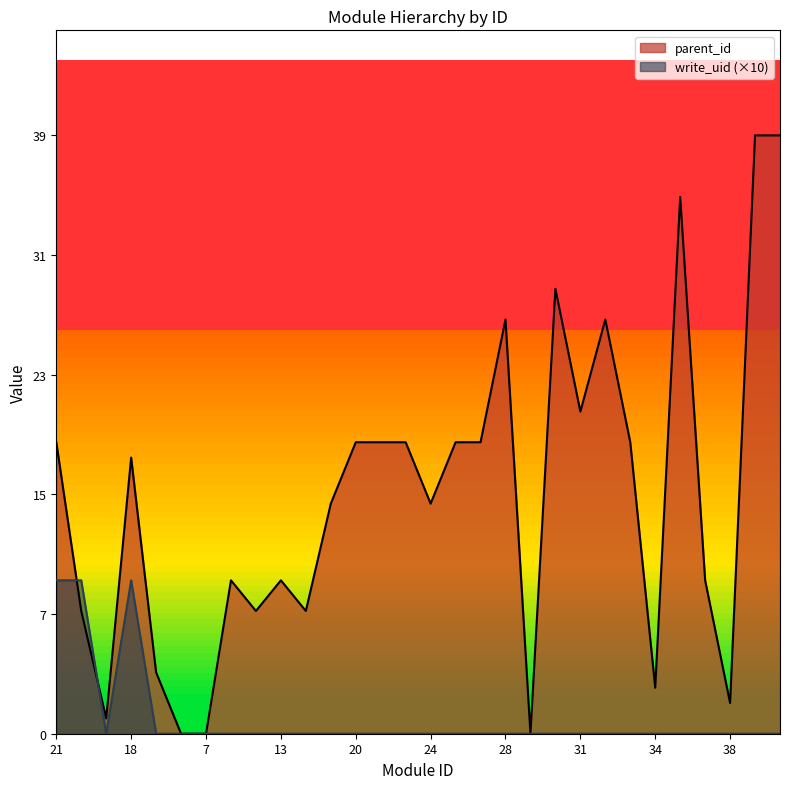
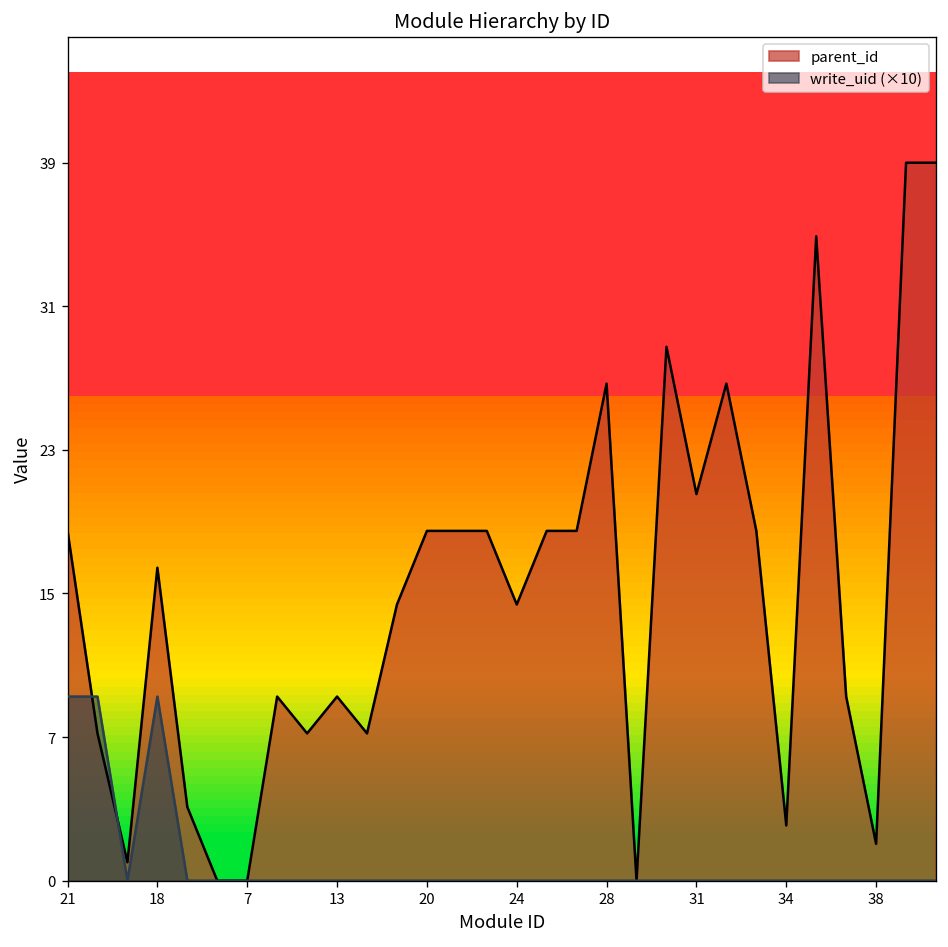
parent_id, 18: 18 -> 17
